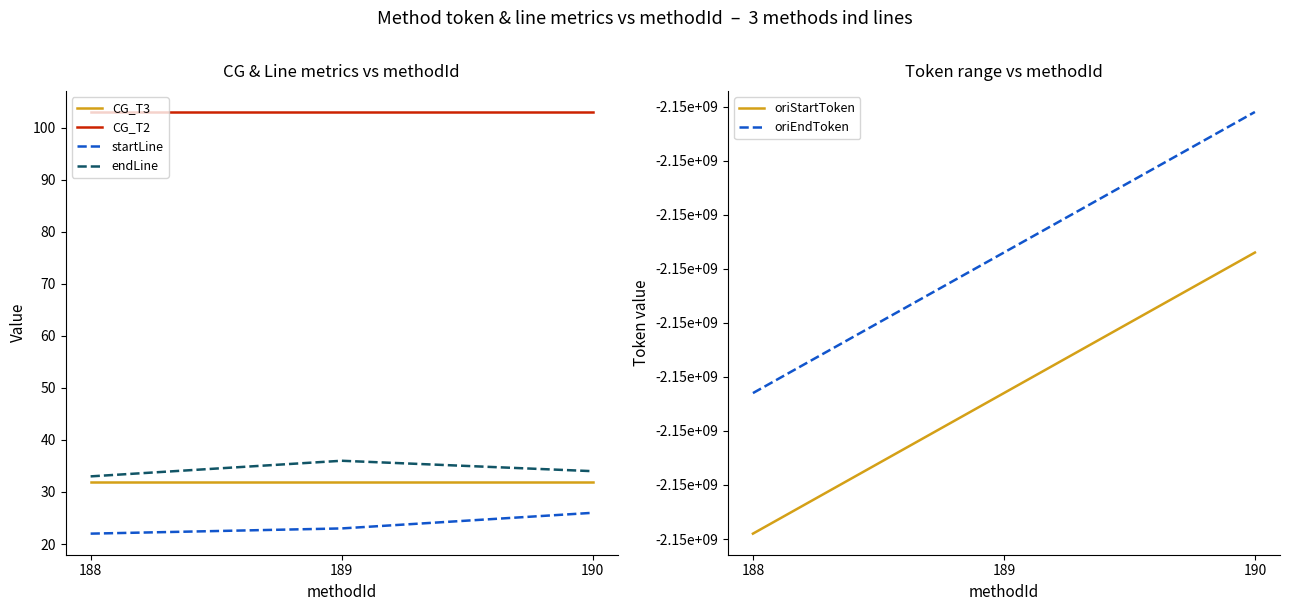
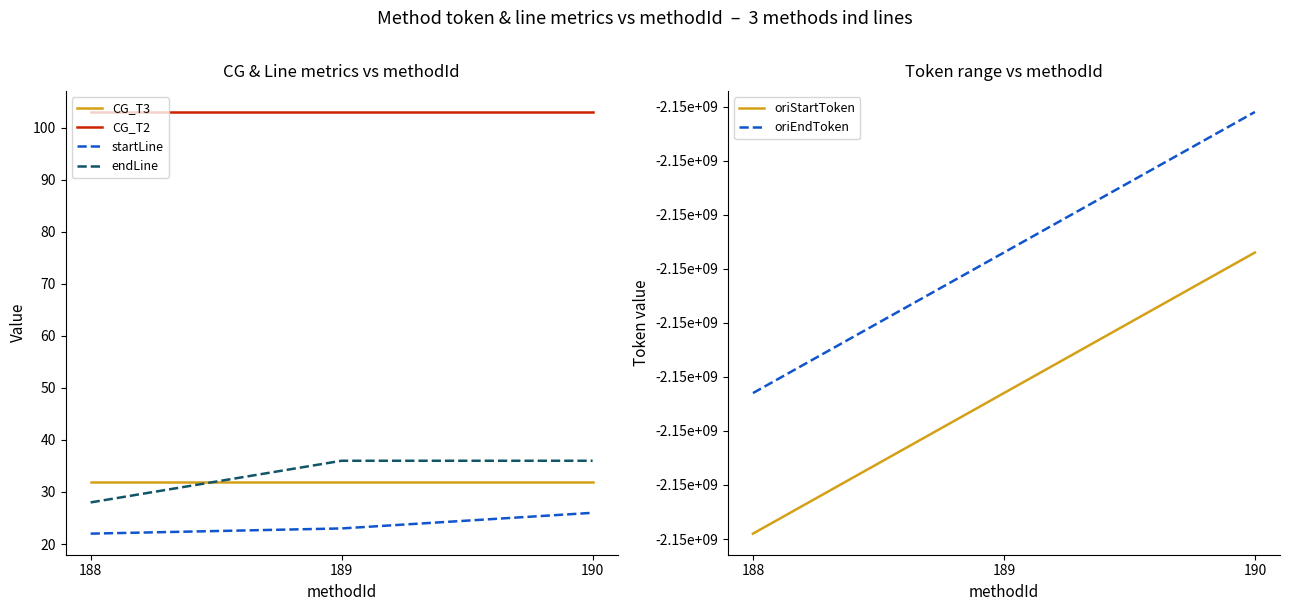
CG & Line metrics vs methodId, endLine, 188: 33 -> 28
CG & Line metrics vs methodId, endLine, 190: 34 -> 36
